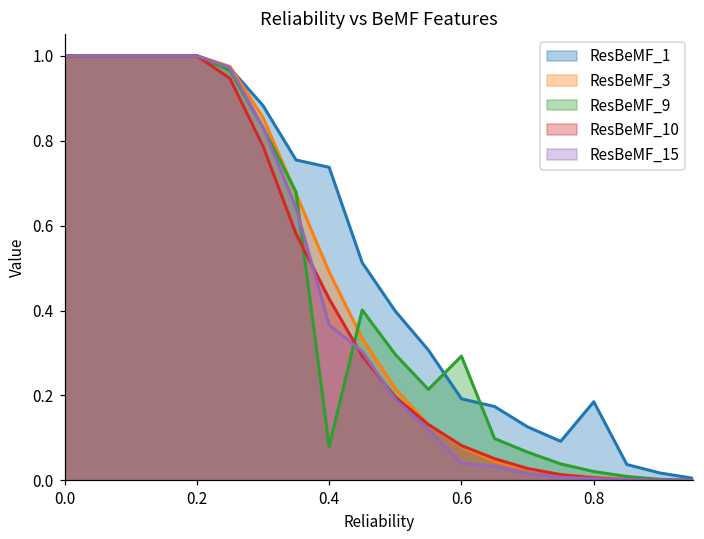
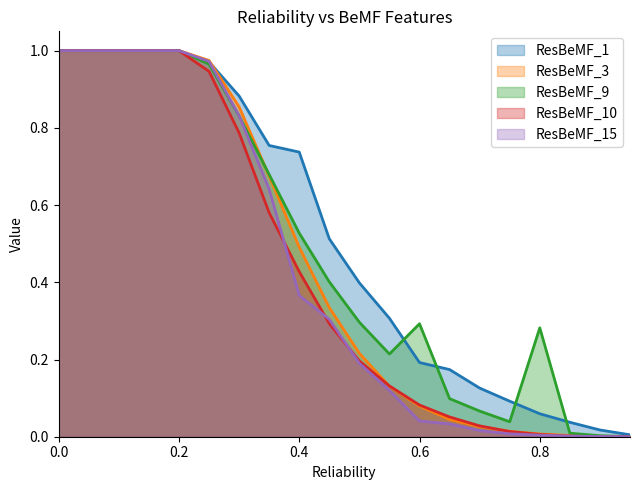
ResBeMF_9, 0.4: 0.08 -> 0.53
ResBeMF_1, 0.8: 0.19 -> 0.06
ResBeMF_9, 0.8: 0.02 -> 0.28
